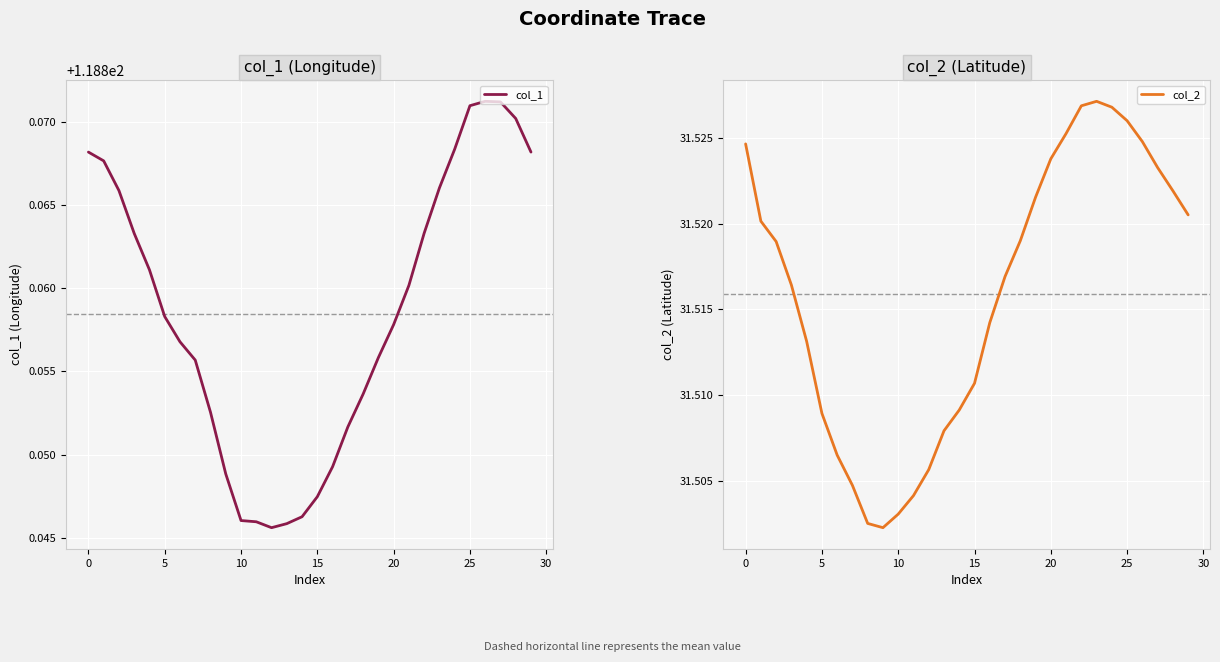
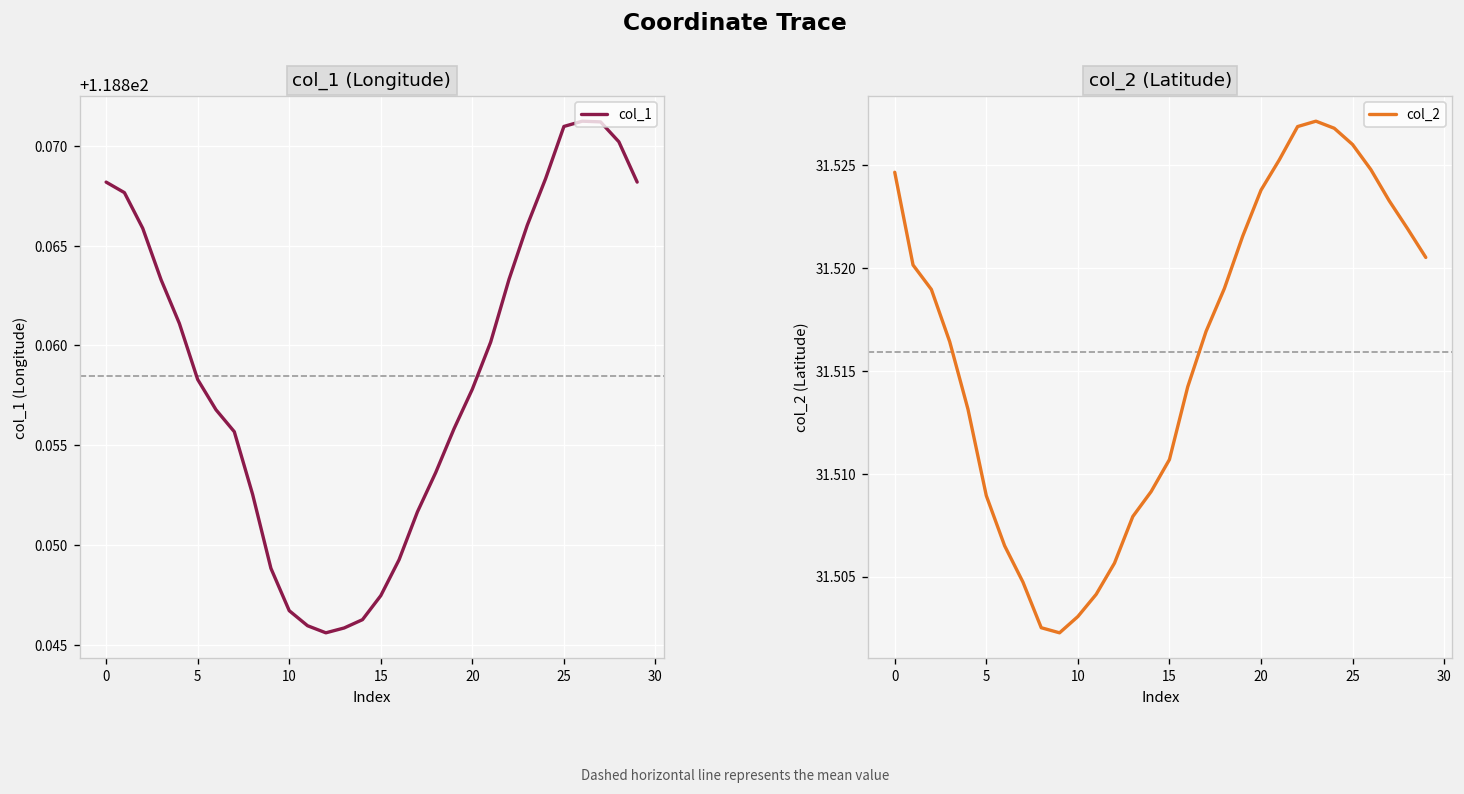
col_1 (Longitude), 10: 118.8460 -> 118.8467
